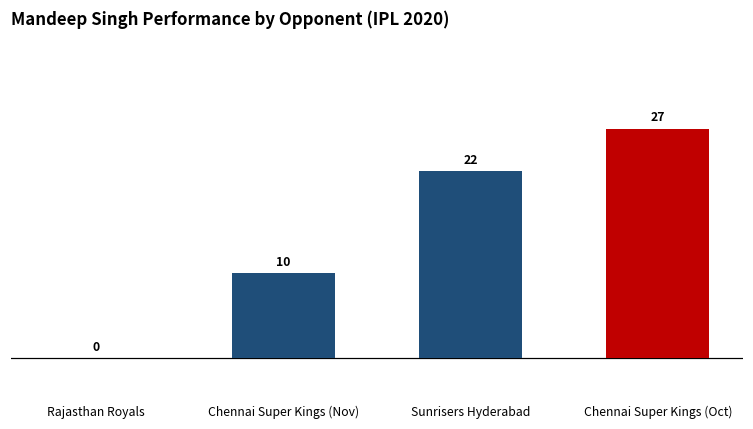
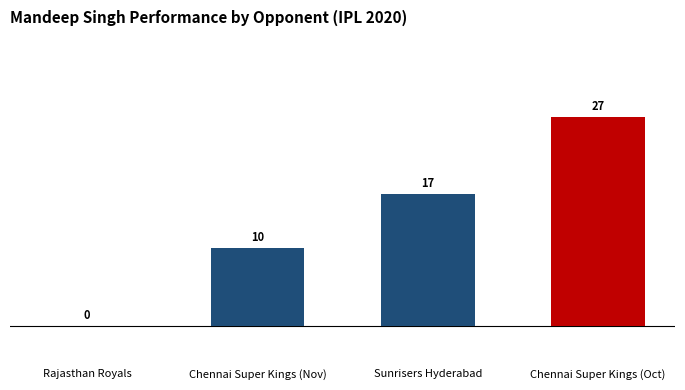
Sunrisers Hyderabad: 22 -> 17
